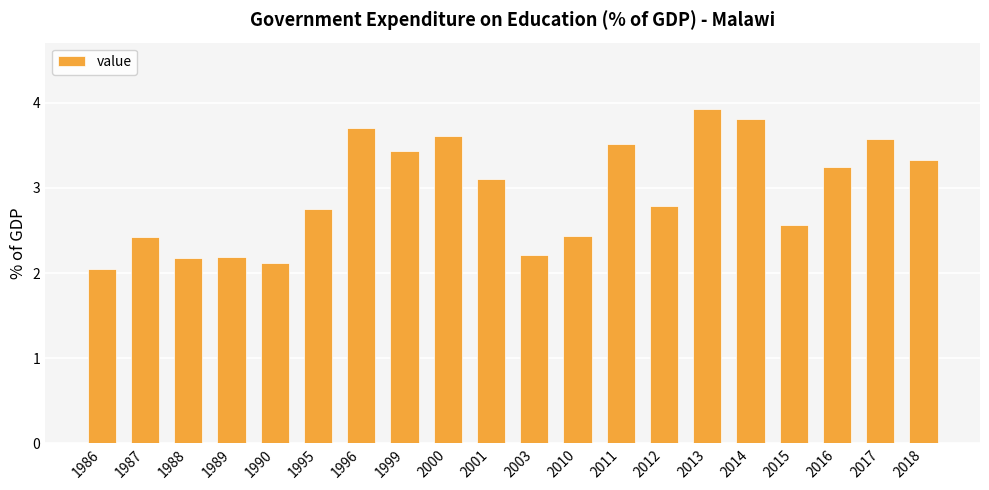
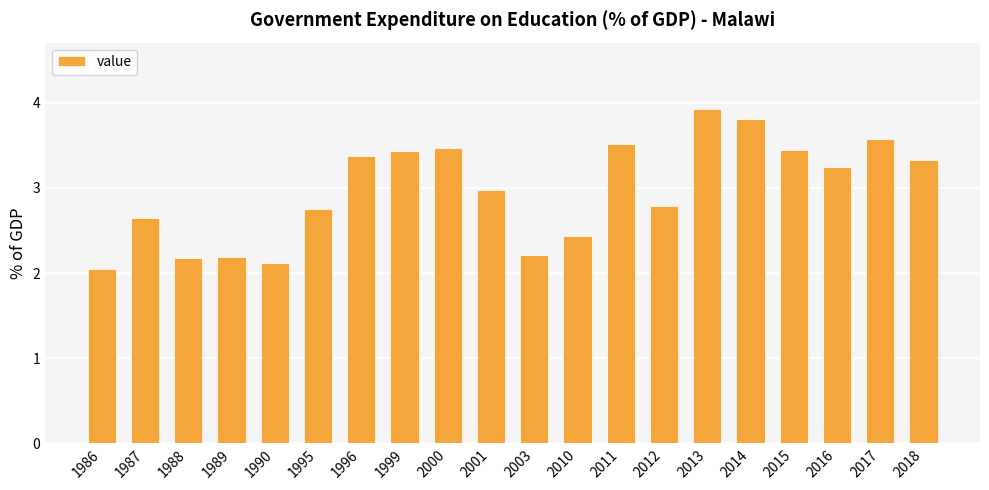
1987: 2.4 -> 2.6
1996: 3.7 -> 3.4
2000: 3.6 -> 3.5
2001: 3.1 -> 3.0
2015: 2.6 -> 3.4
